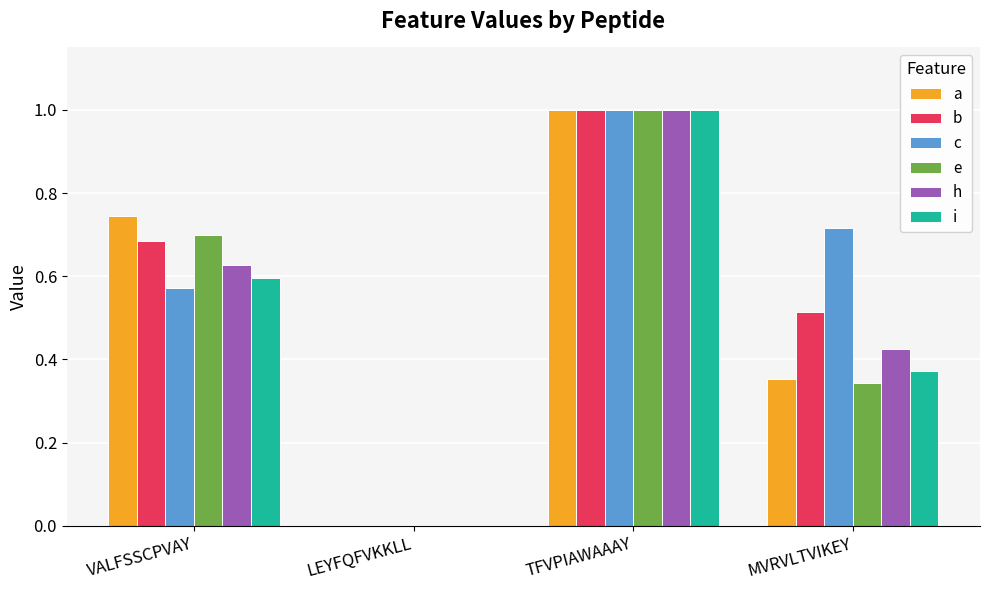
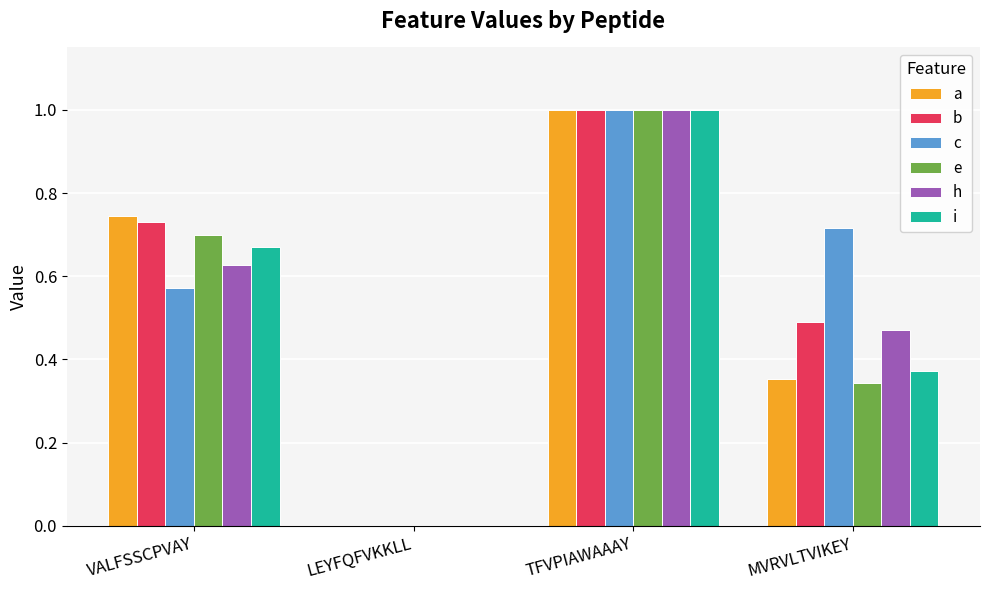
b, VALFSSCPVAY: 0.68 -> 0.73
i, VALFSSCPVAY: 0.59 -> 0.67
b, MVRVLTVIKEY: 0.51 -> 0.49
h, MVRVLTVIKEY: 0.43 -> 0.47
